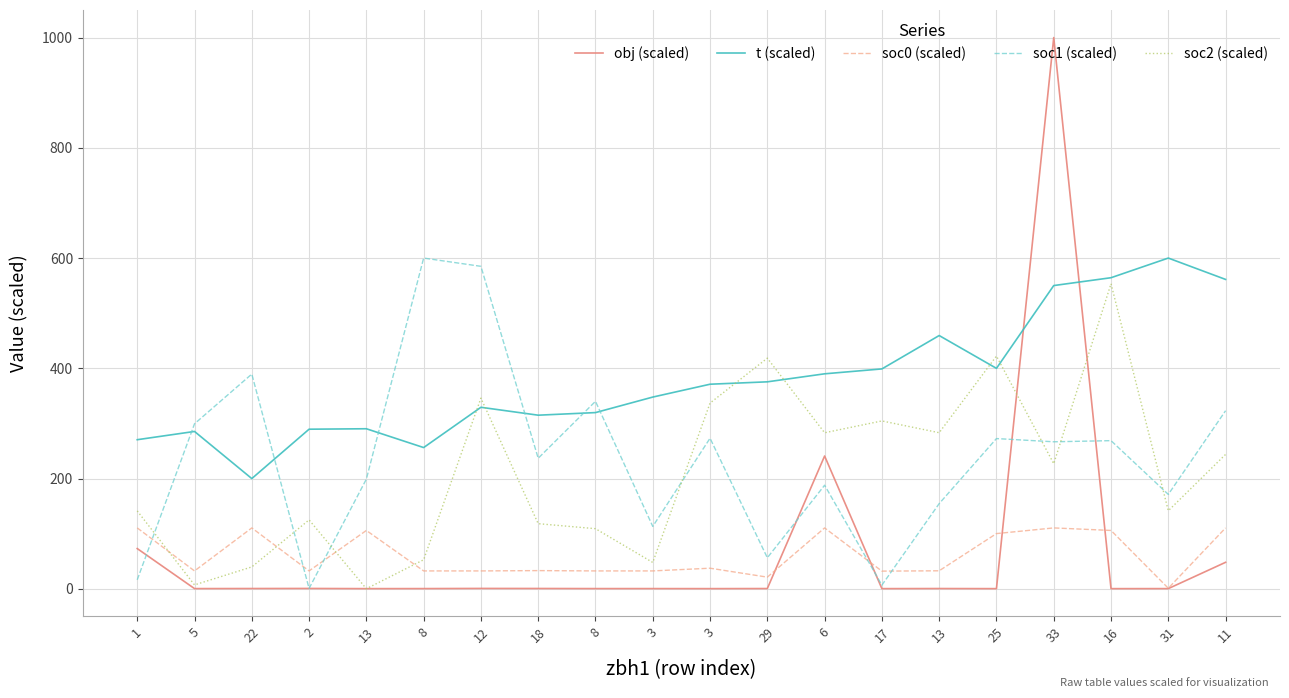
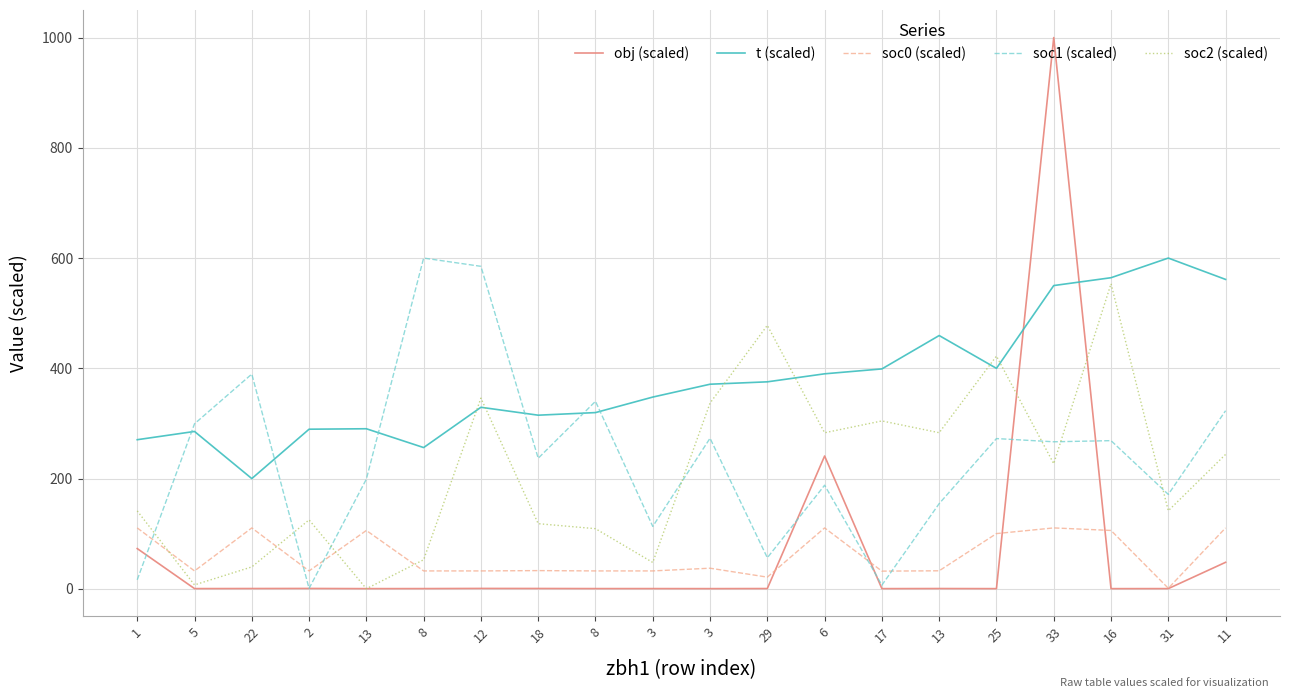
soc2 (scaled), 29: 420 -> 480
